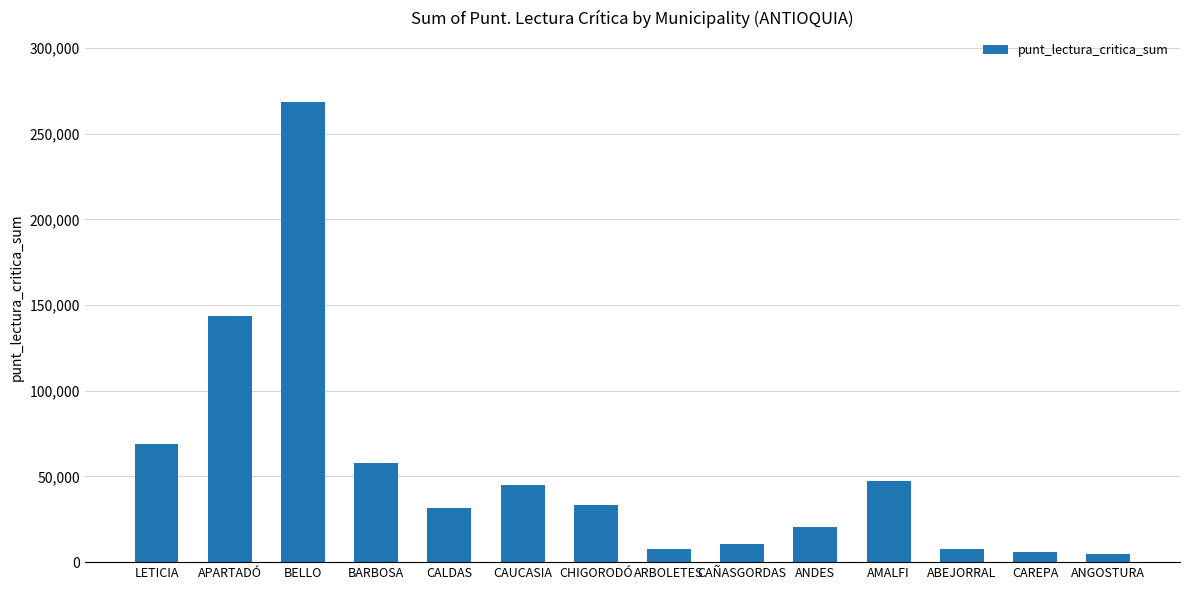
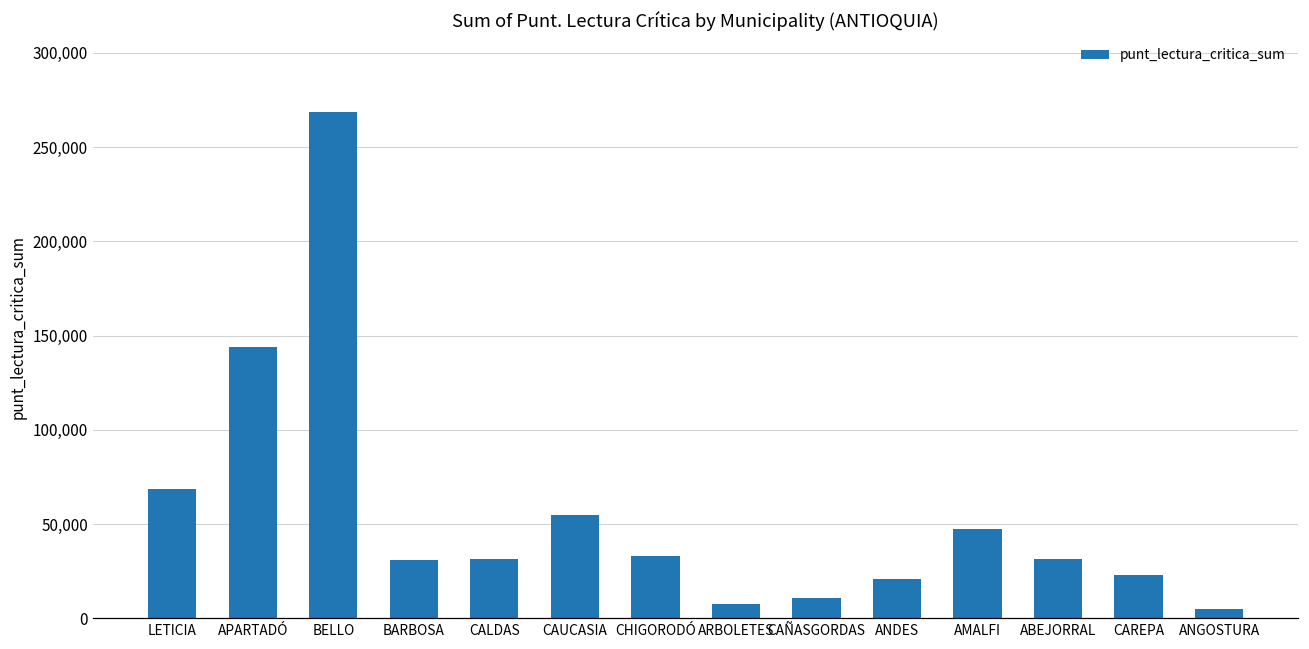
BARBOSA: 58,000 -> 31,000
CAUCASIA: 45,000 -> 55,000
ABEJORRAL: 8,000 -> 31,000
CAREPA: 6,000 -> 23,000
